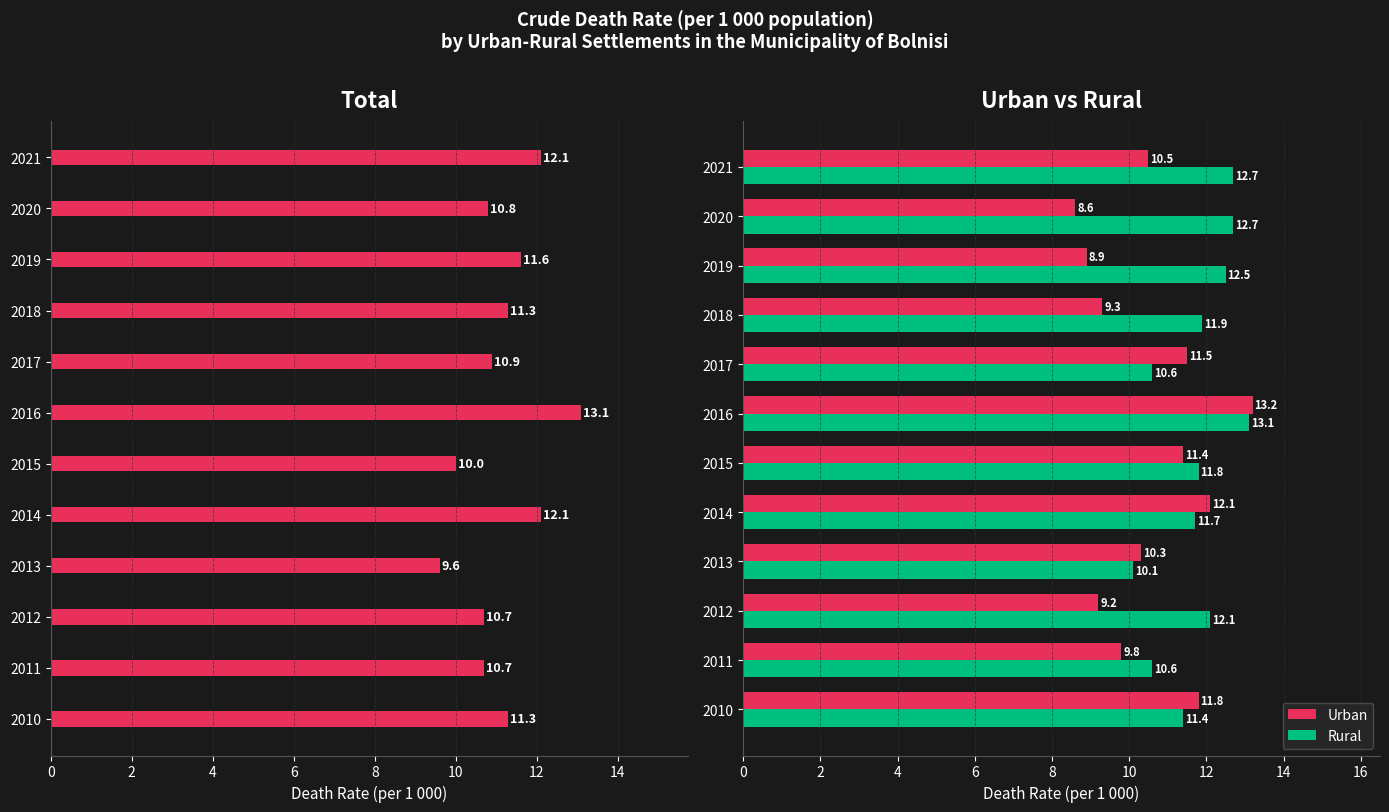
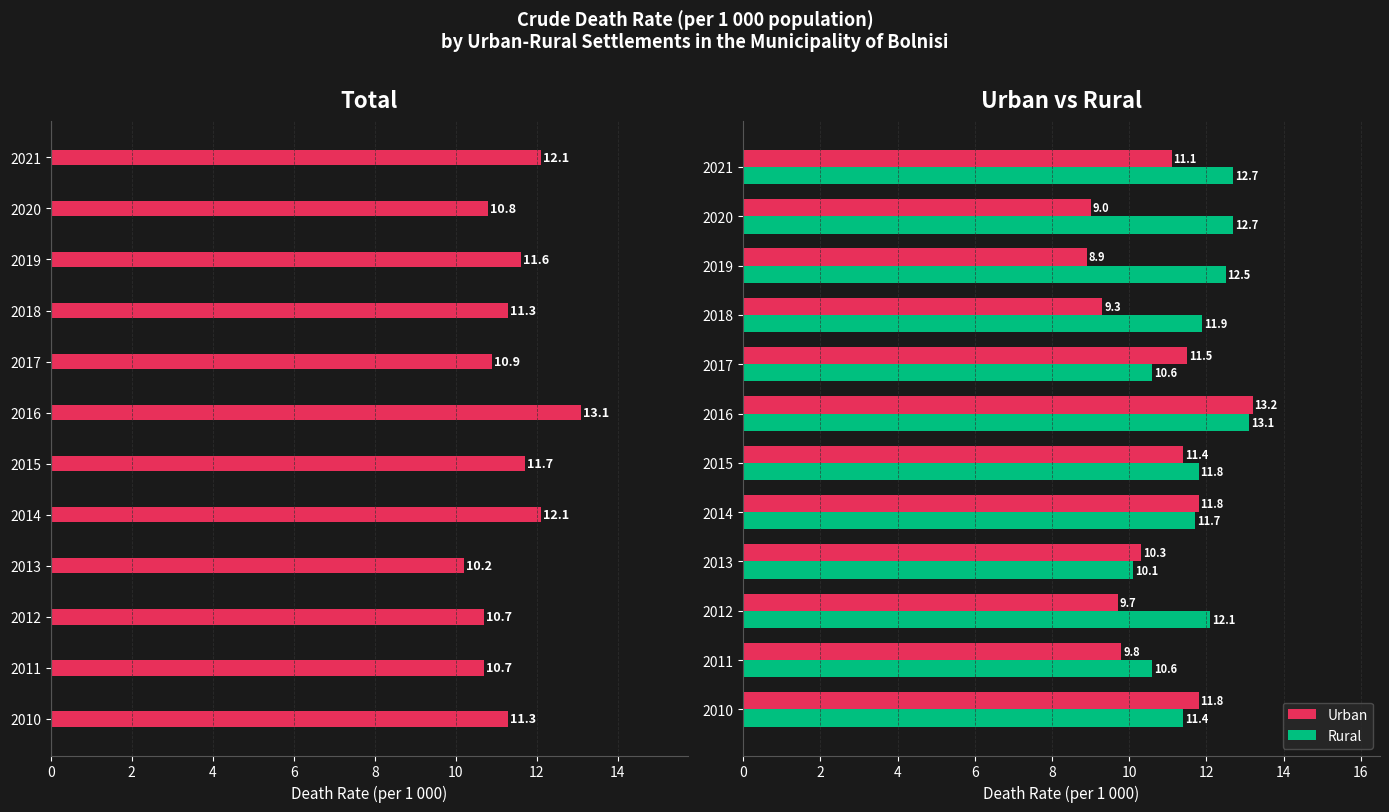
Total, 2015: 10.0 -> 11.7
Total, 2013: 9.6 -> 10.2
Urban vs Rural, Urban, 2021: 10.5 -> 11.1
Urban vs Rural, Urban, 2020: 8.6 -> 9.0
Urban vs Rural, Urban, 2014: 12.1 -> 11.8
Urban vs Rural, Urban, 2012: 9.2 -> 9.7
